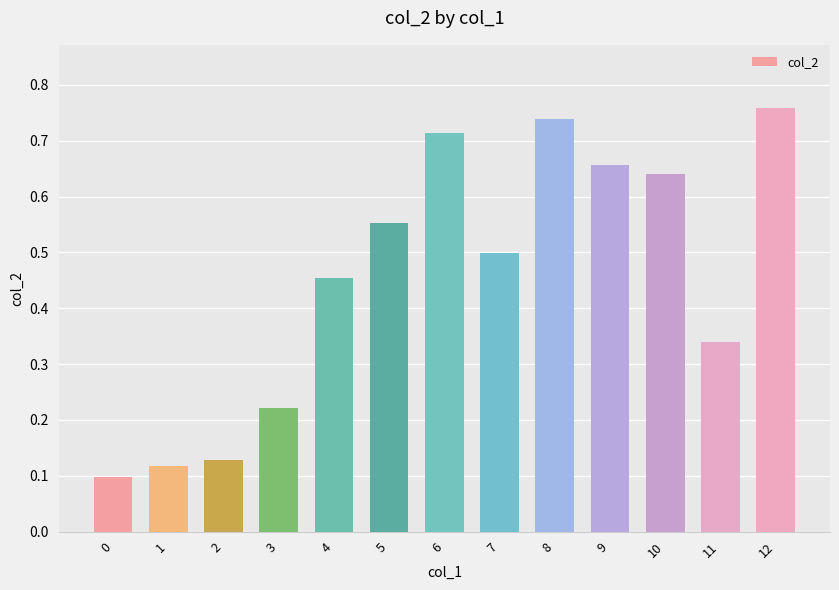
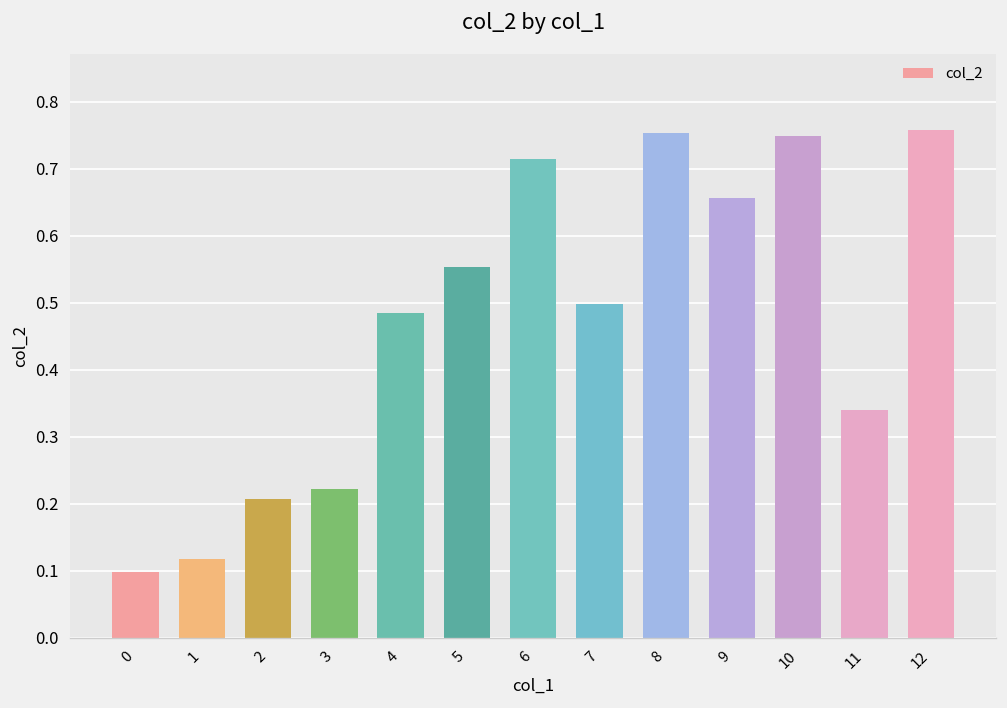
2: 0.13 -> 0.21
4: 0.45 -> 0.49
8: 0.74 -> 0.75
10: 0.64 -> 0.75
